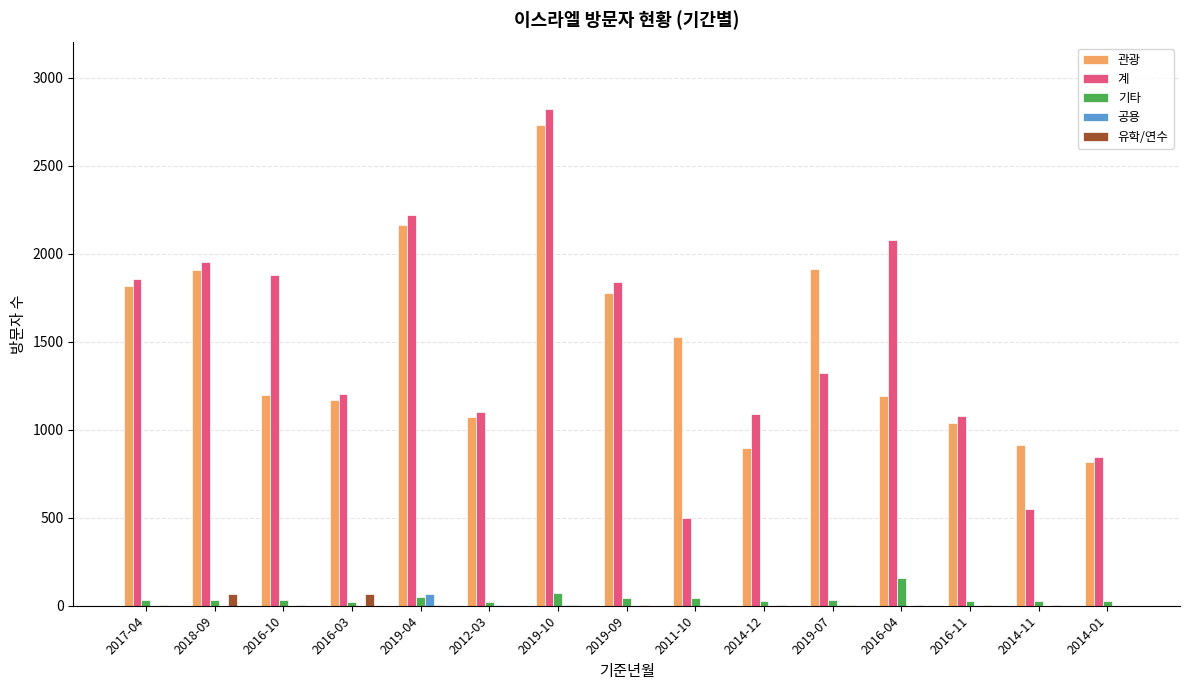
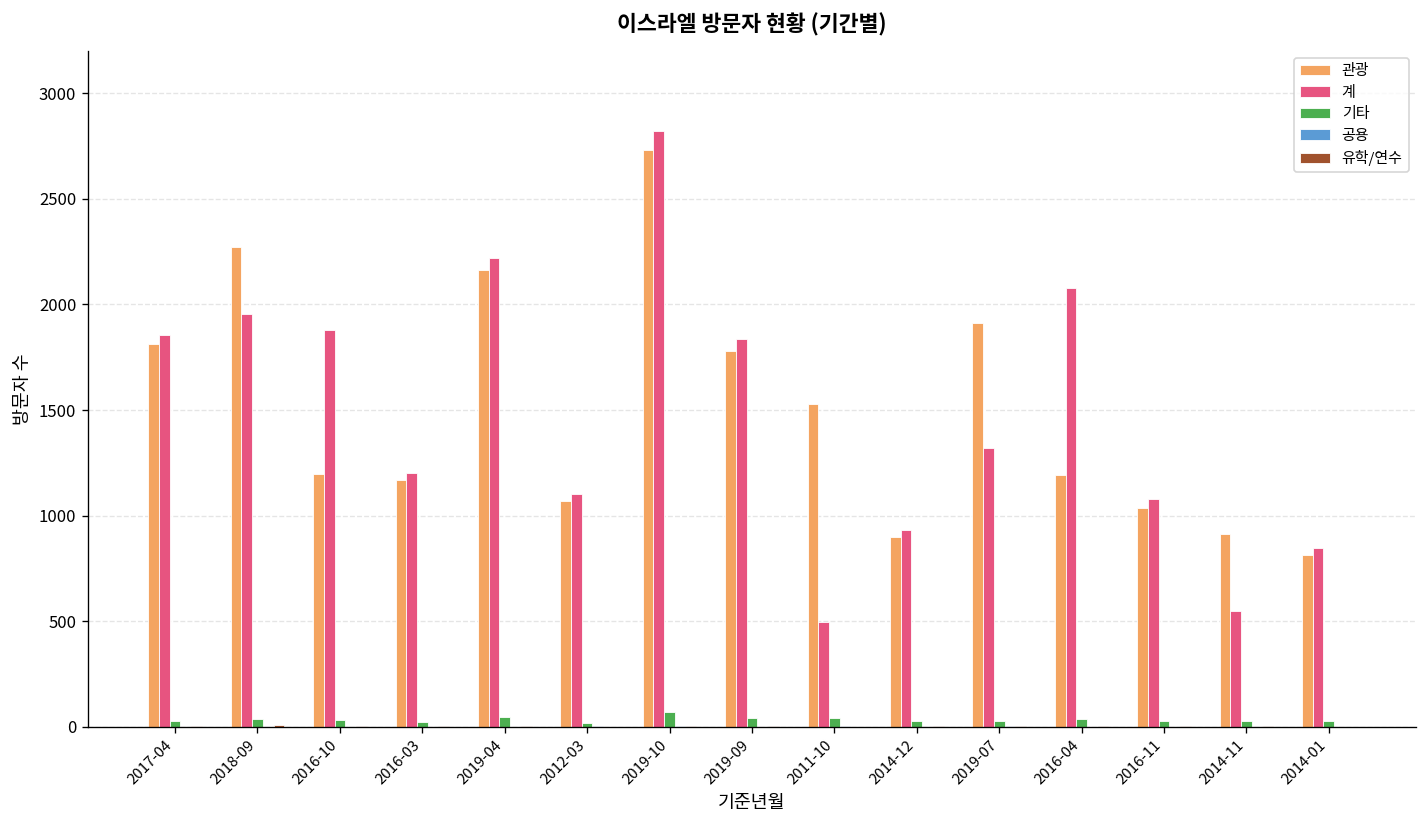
관광, 2018-09: 1910 -> 2270
유학/연수, 2018-09: 70 -> 10
유학/연수, 2016-03: 70 -> 0
공용, 2019-04: 70 -> 0
계, 2014-12: 1090 -> 930
기타, 2016-04: 160 -> 40
